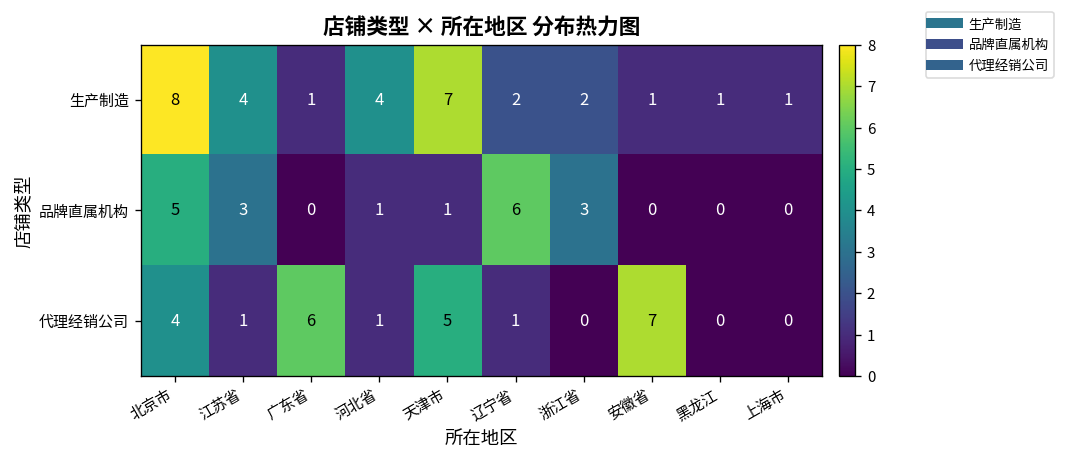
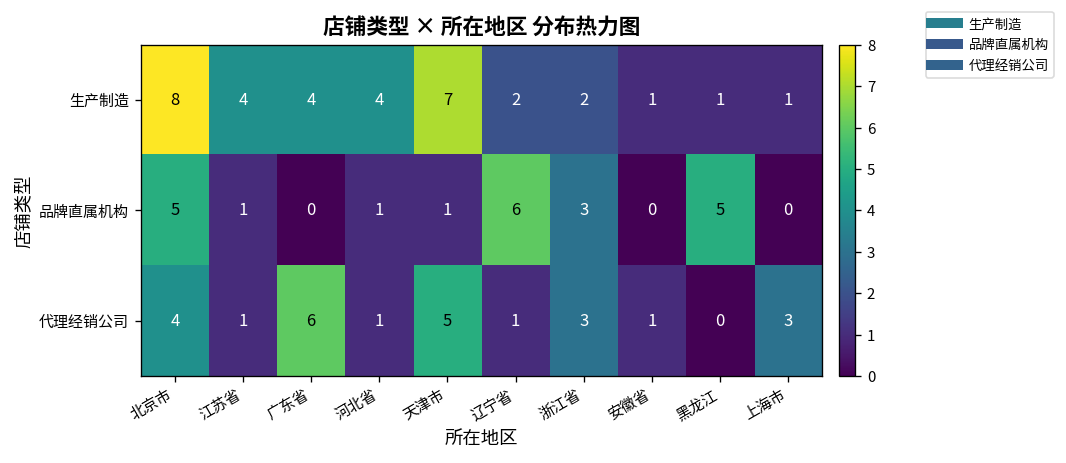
生产制造, 广东省: 1 -> 4
品牌直属机构, 江苏省: 3 -> 1
品牌直属机构, 黑龙江: 0 -> 5
代理经销公司, 浙江省: 0 -> 3
代理经销公司, 安徽省: 7 -> 1
代理经销公司, 上海市: 0 -> 3
